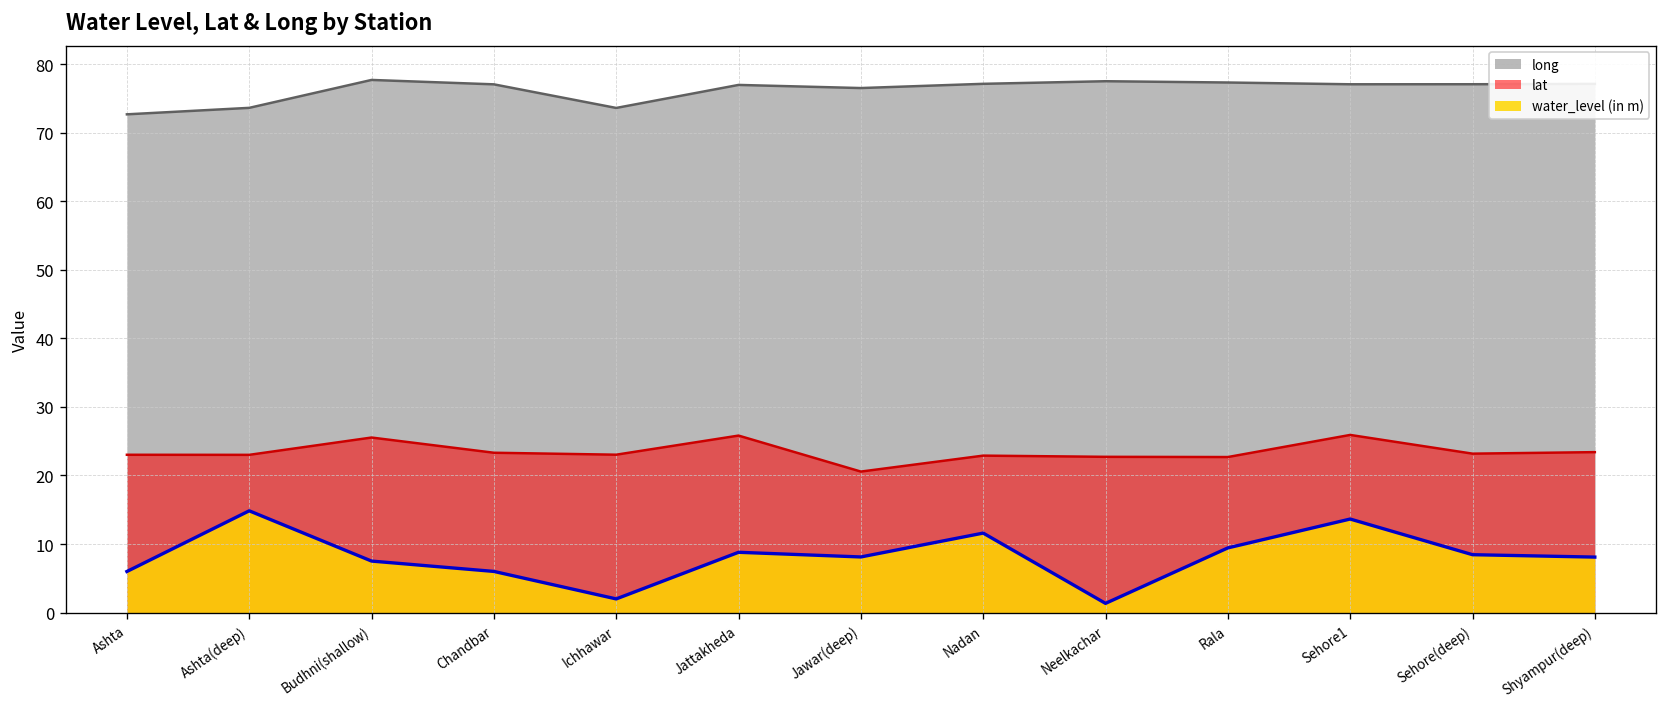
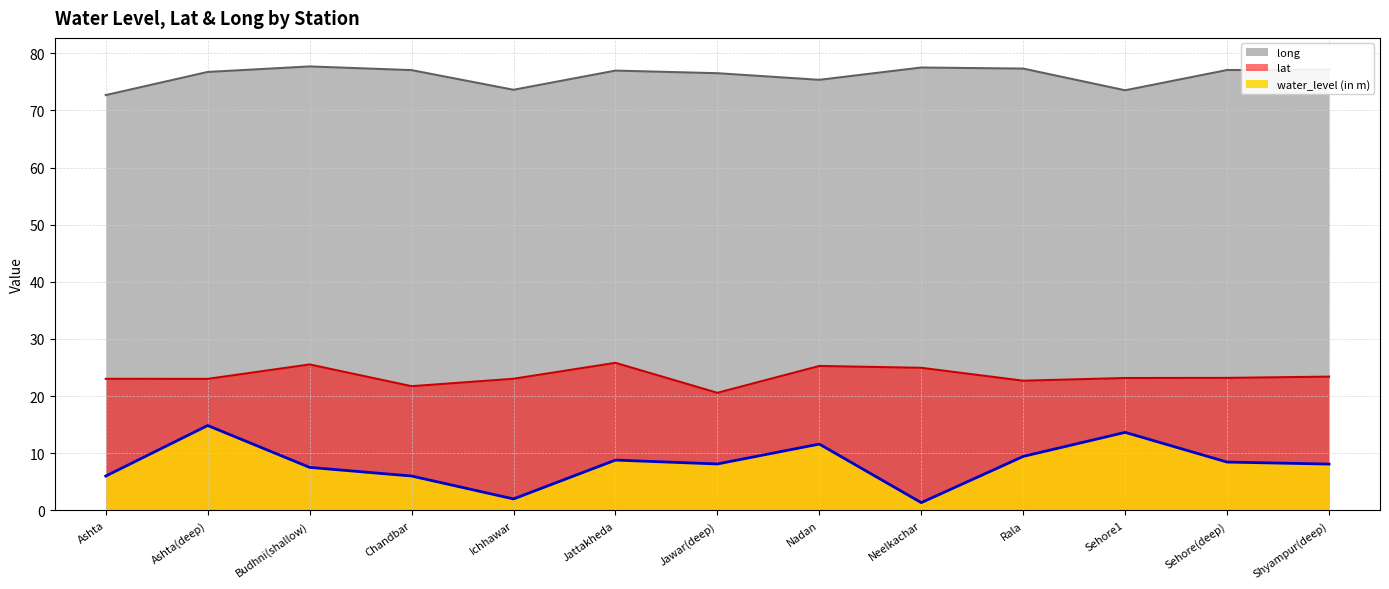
long, Ashta(deep): 74 -> 77
lat, Chandbar: 23 -> 22
long, Nadan: 77 -> 75
lat, Nadan: 23 -> 25
lat, Neelkachar: 23 -> 25
long, Sehore1: 77 -> 74
lat, Sehore1: 26 -> 23
